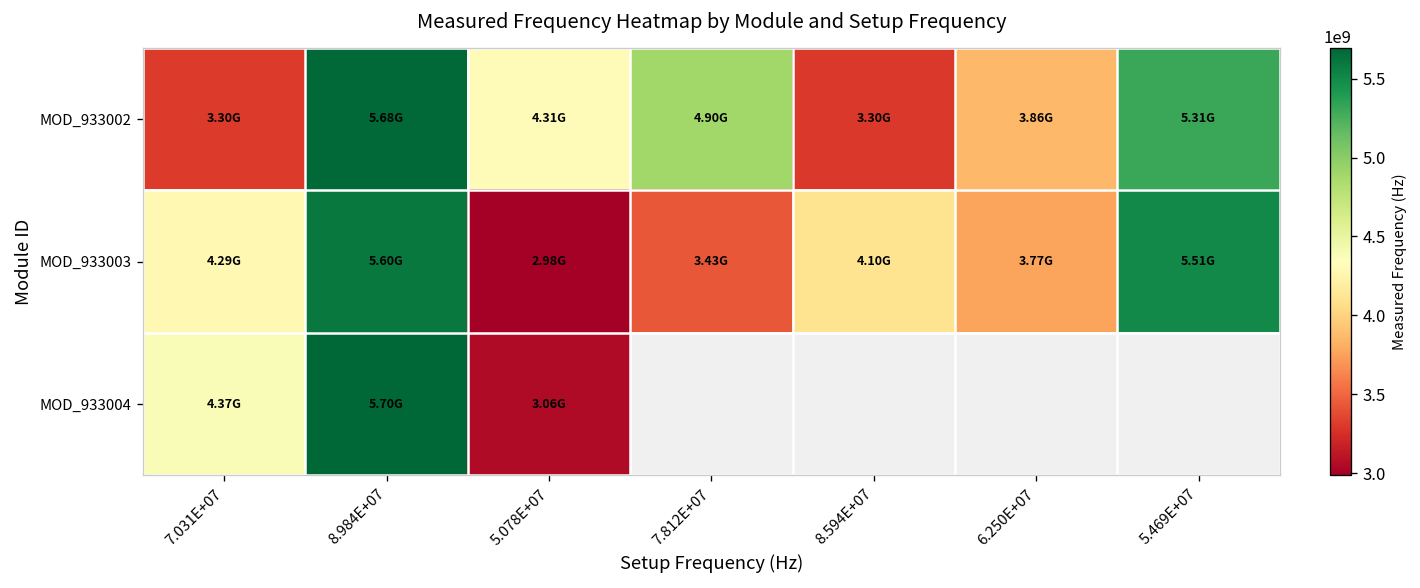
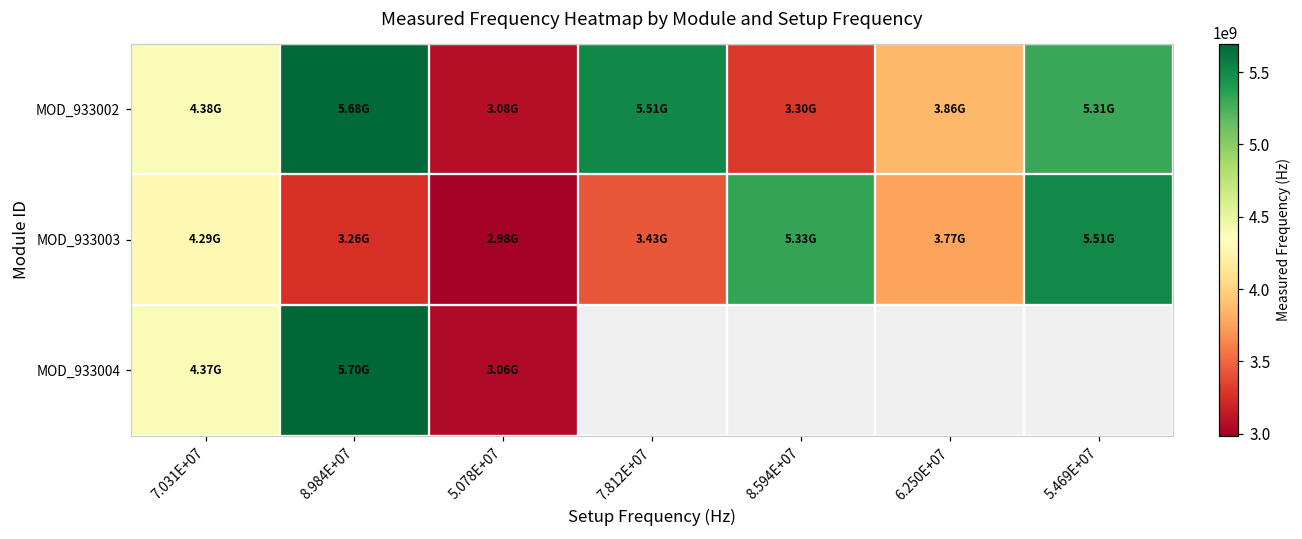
MOD_933002, 7.031E+07: 3.30G -> 4.38G
MOD_933002, 5.078E+07: 4.31G -> 3.08G
MOD_933002, 7.812E+07: 4.90G -> 5.51G
MOD_933003, 8.984E+07: 5.60G -> 3.26G
MOD_933003, 8.594E+07: 4.10G -> 5.33G
